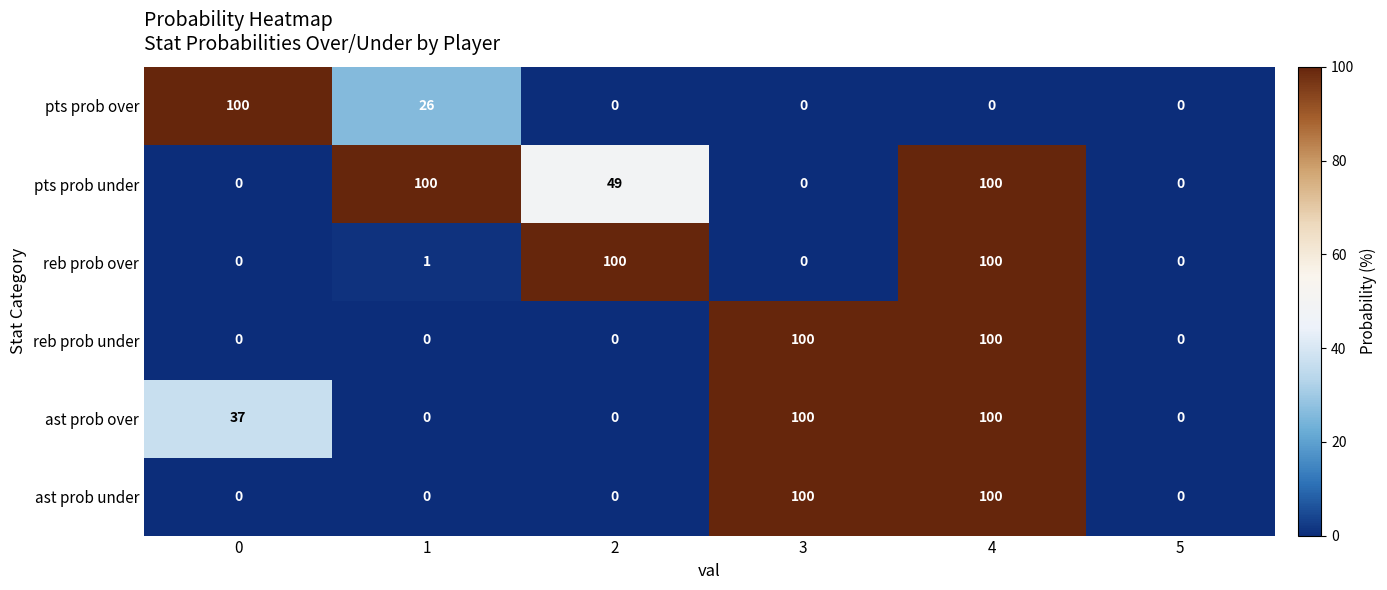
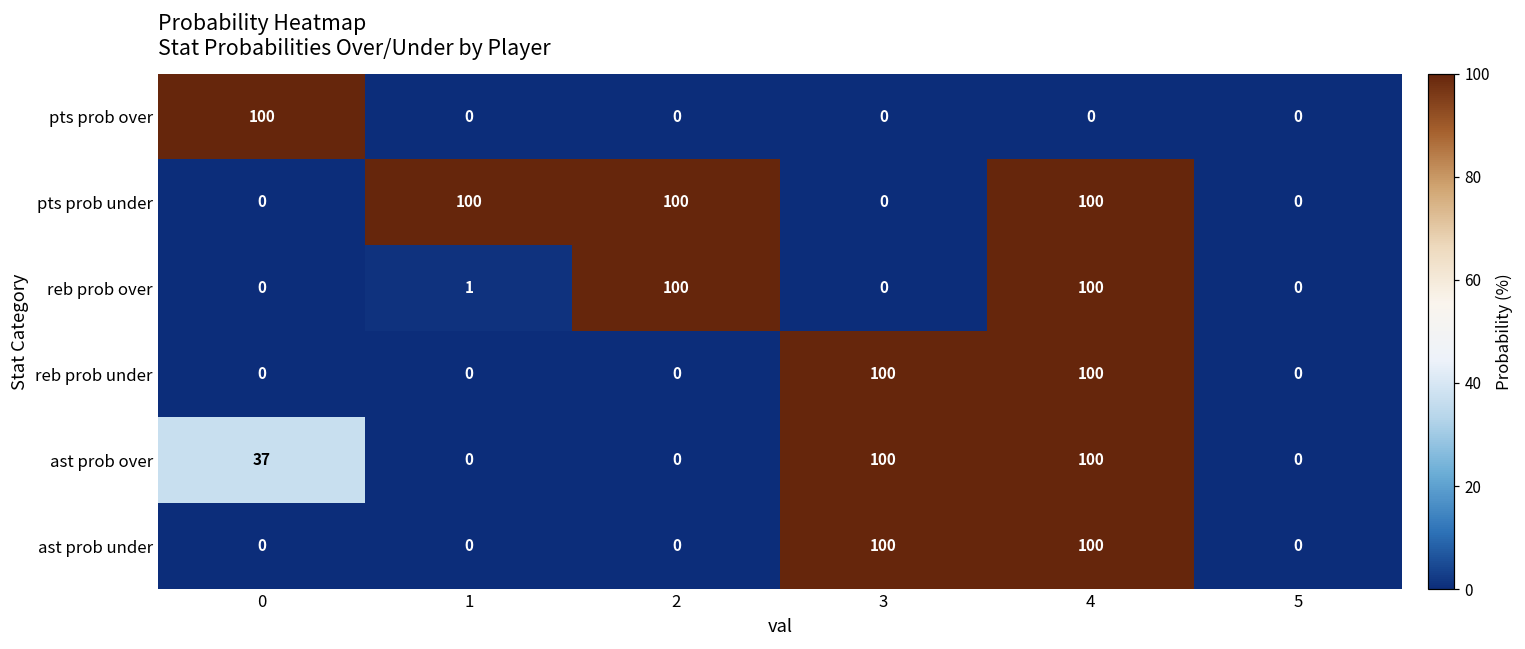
pts prob over, 1: 26 -> 0
pts prob under, 2: 49 -> 100
